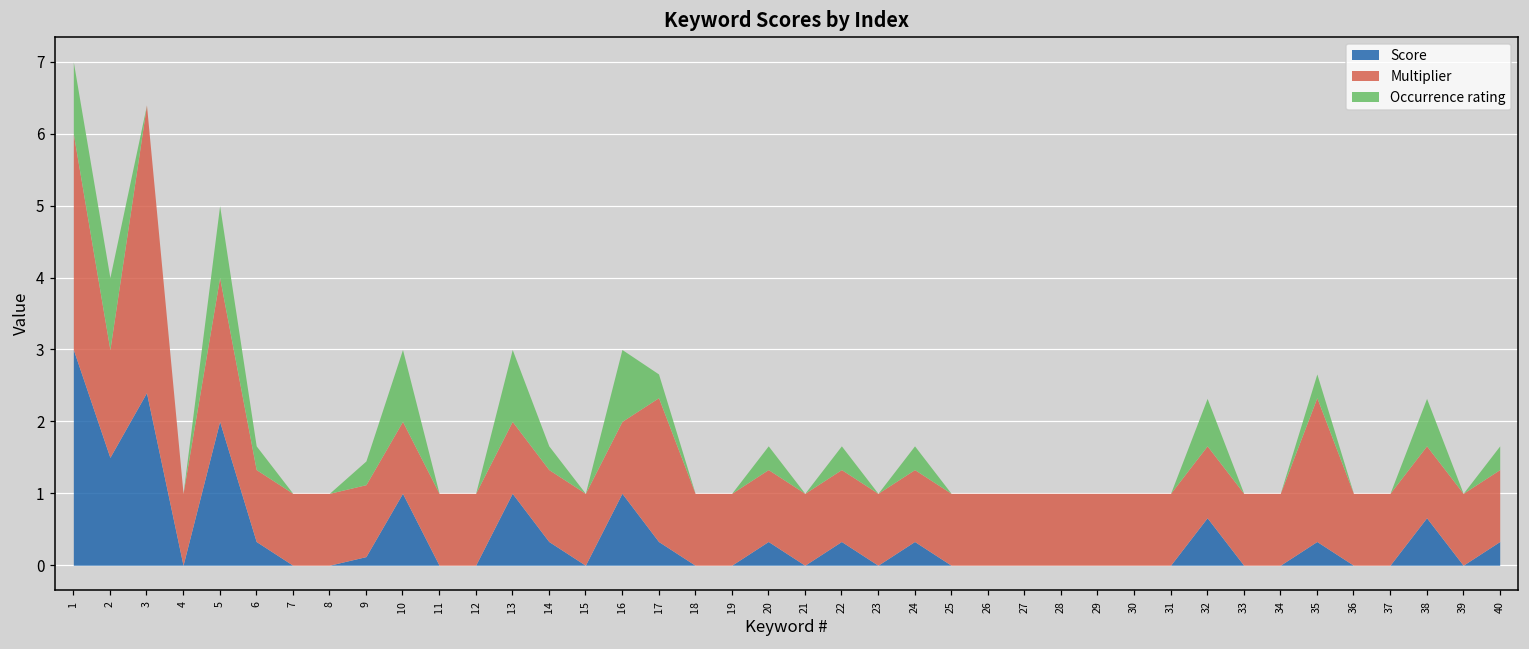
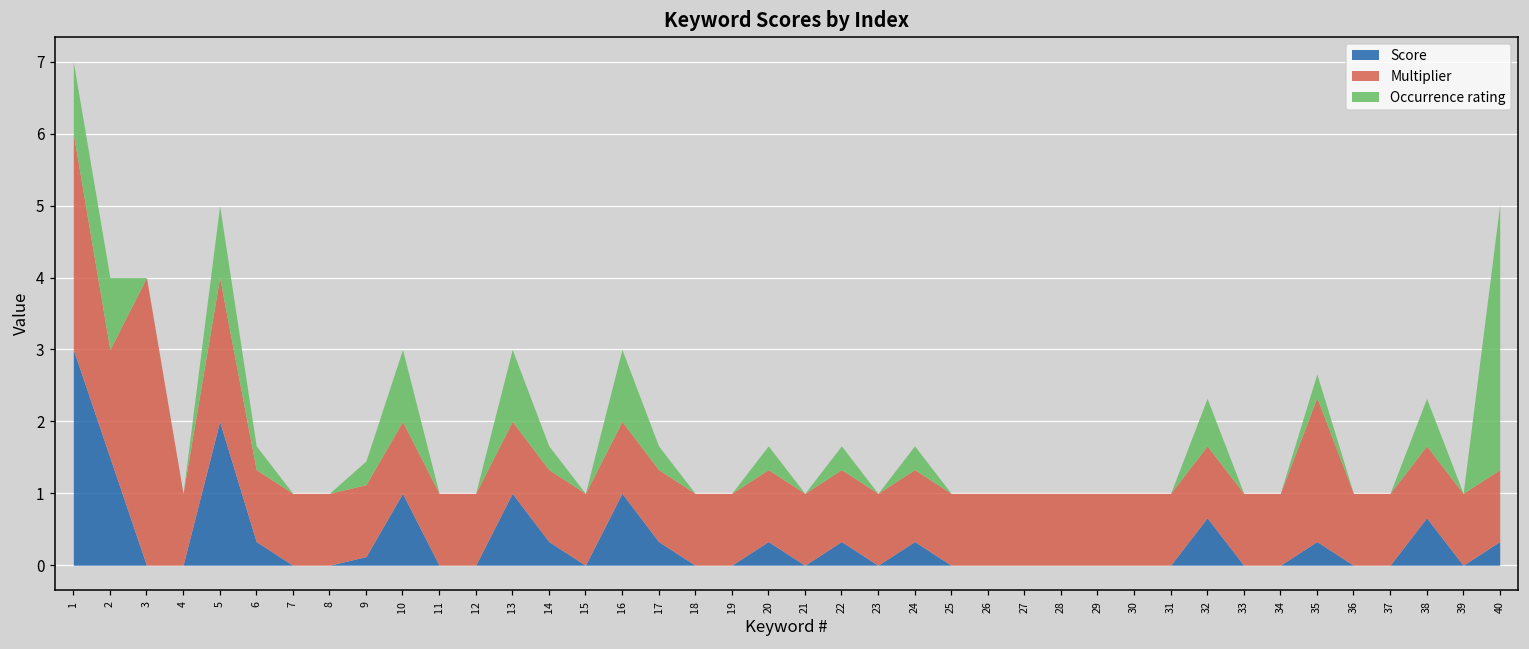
Score, 3: 2.4 -> 0.0
Multiplier, 17: 2 -> 1
Occurrence rating, 40: 0.3 -> 3.7
